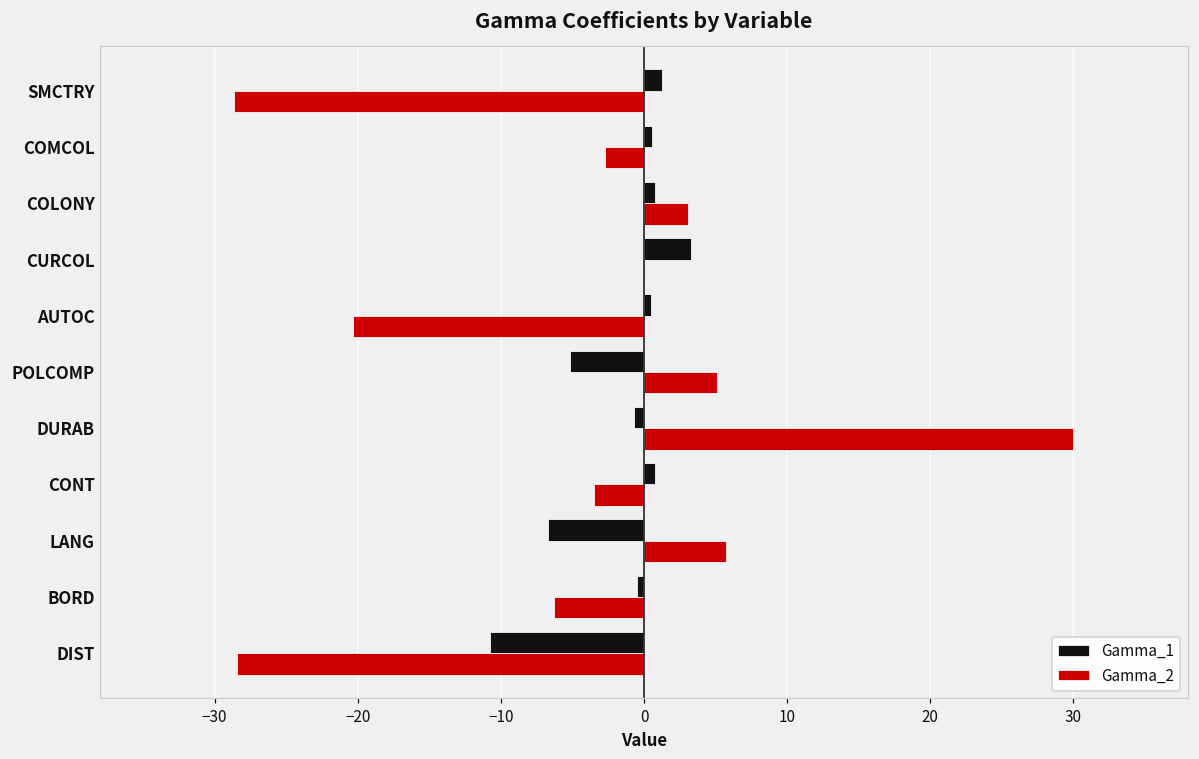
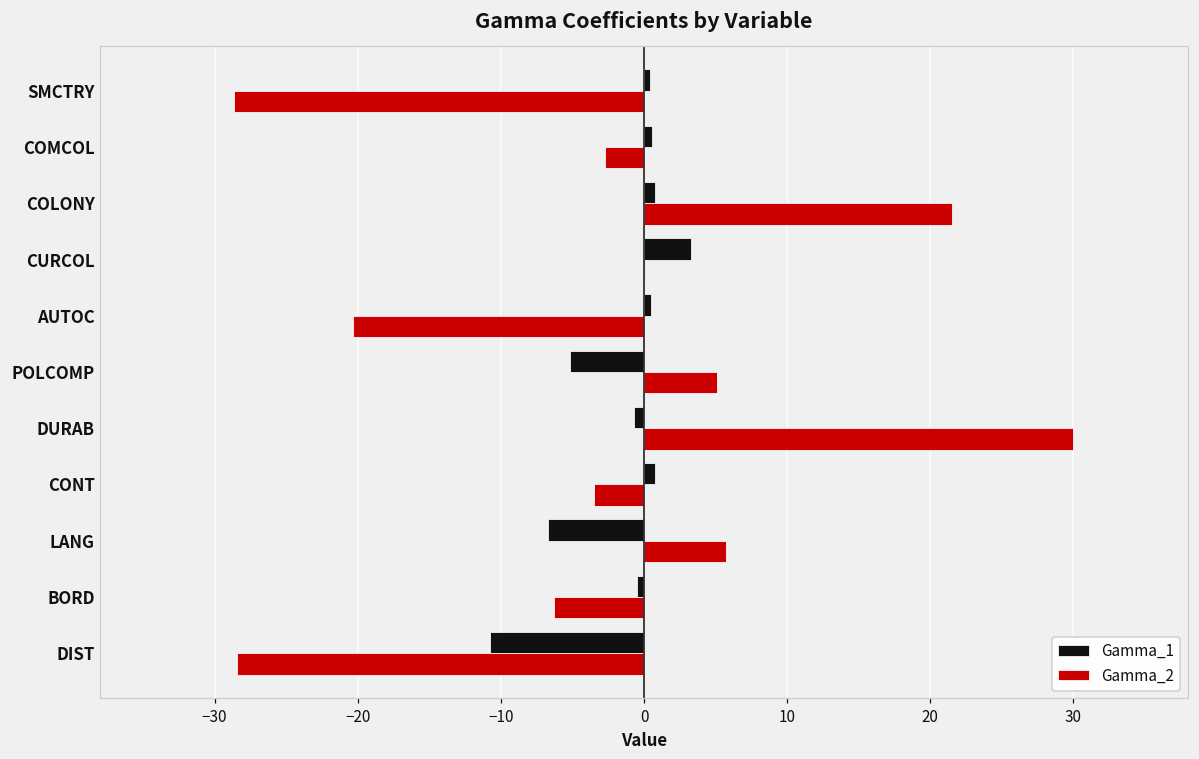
Gamma_1, SMCTRY: 1.2 -> 0.4
Gamma_2, COLONY: 3.1 -> 21.5
